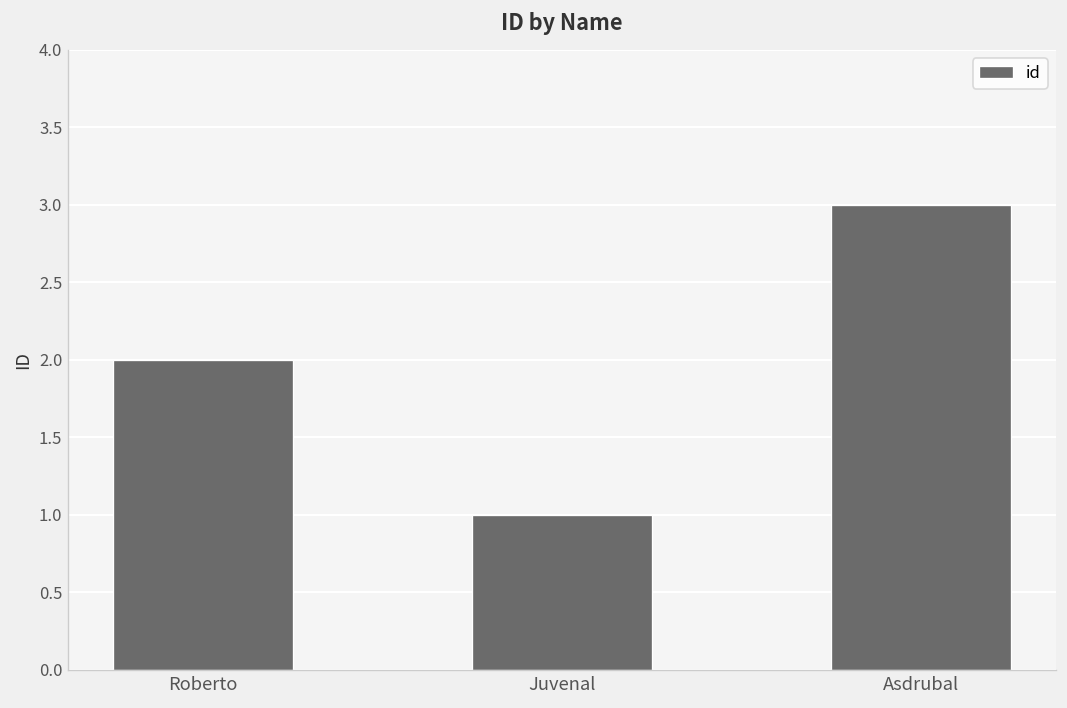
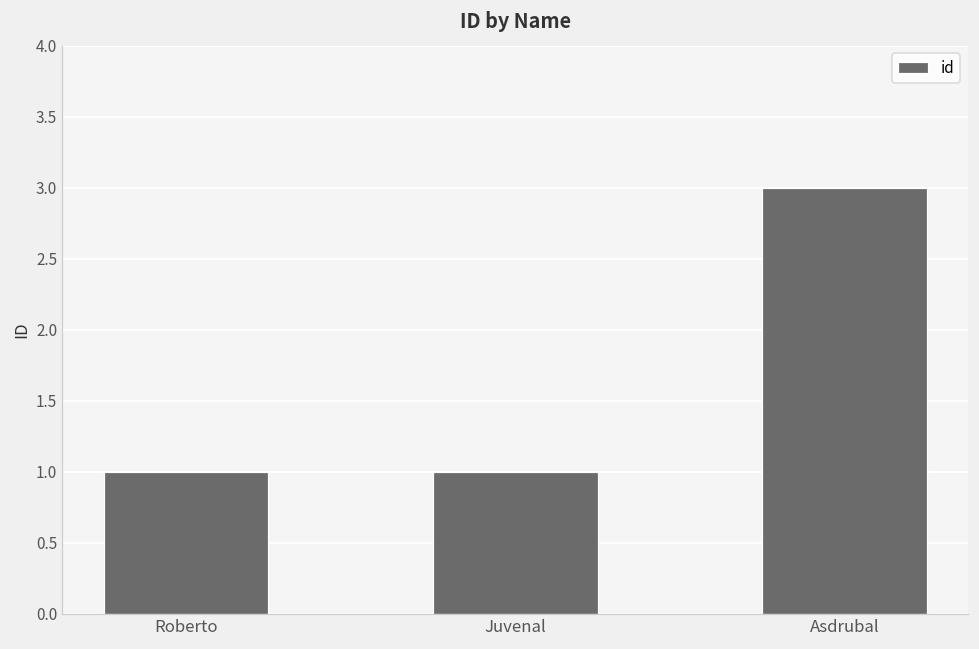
Roberto: 2 -> 1
